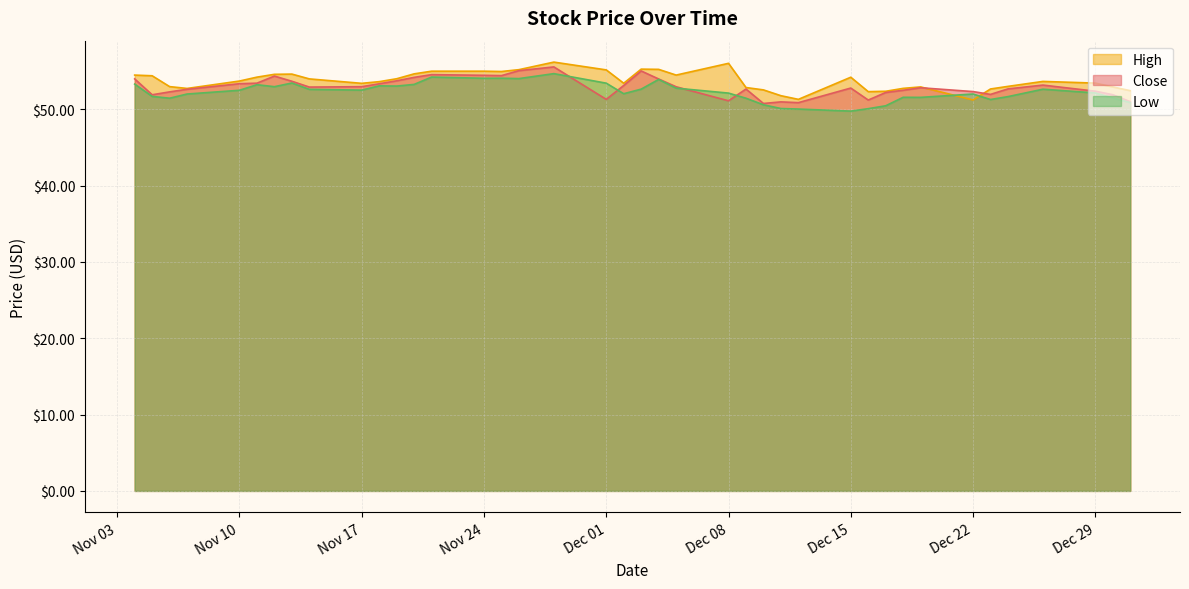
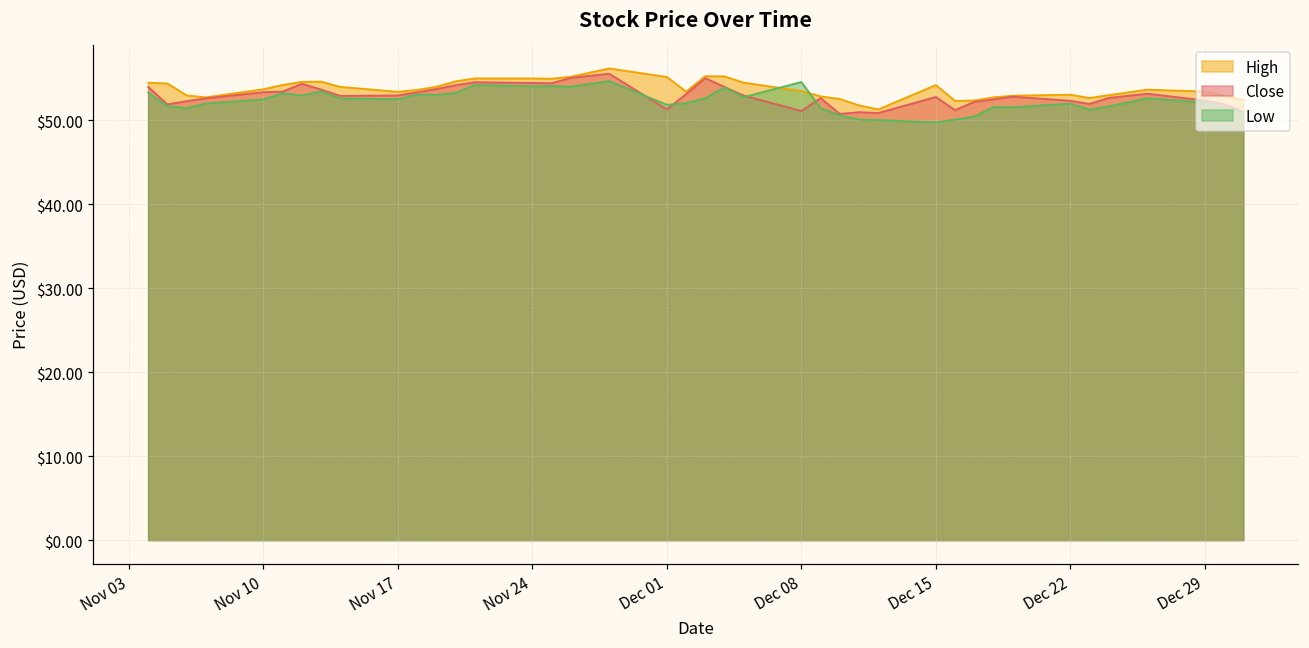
Low, Dec 01: $53 -> $52
High, Dec 08: $56 -> $53
Low, Dec 08: $52 -> $55
High, Dec 22: $51 -> $53
